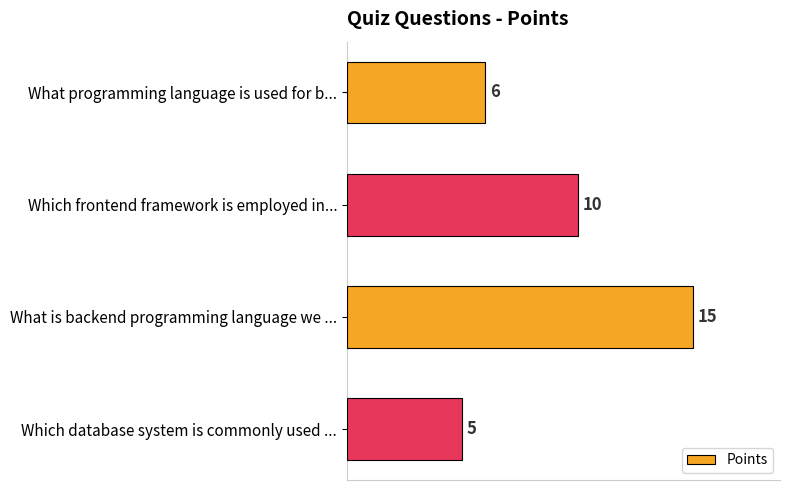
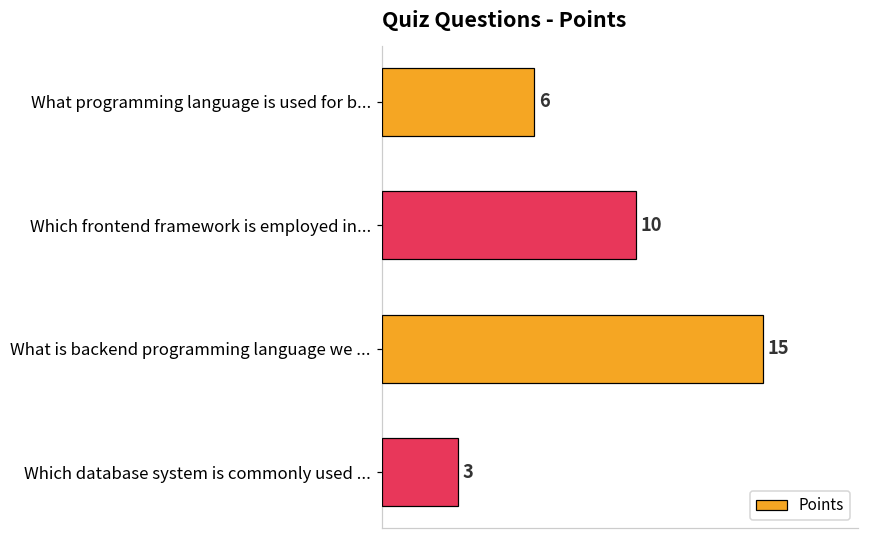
Which database system is commonly used ...: 5 -> 3
